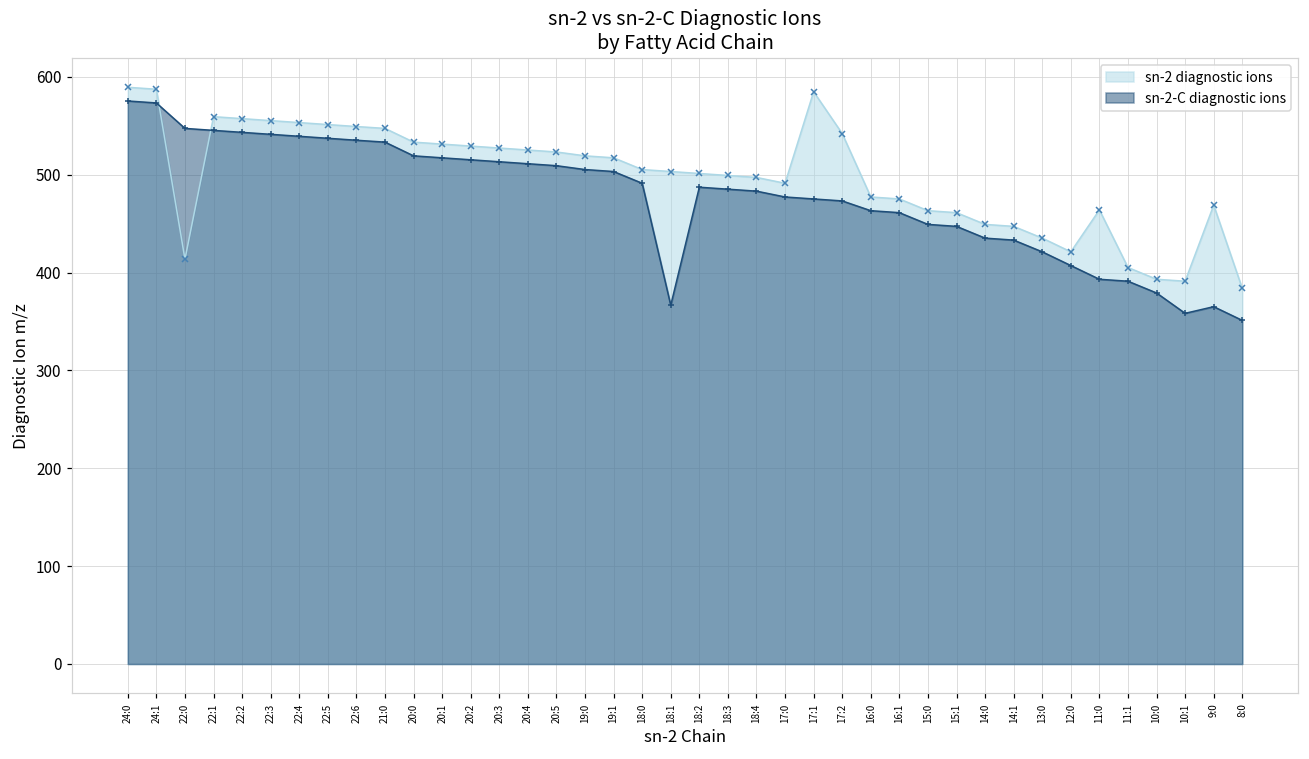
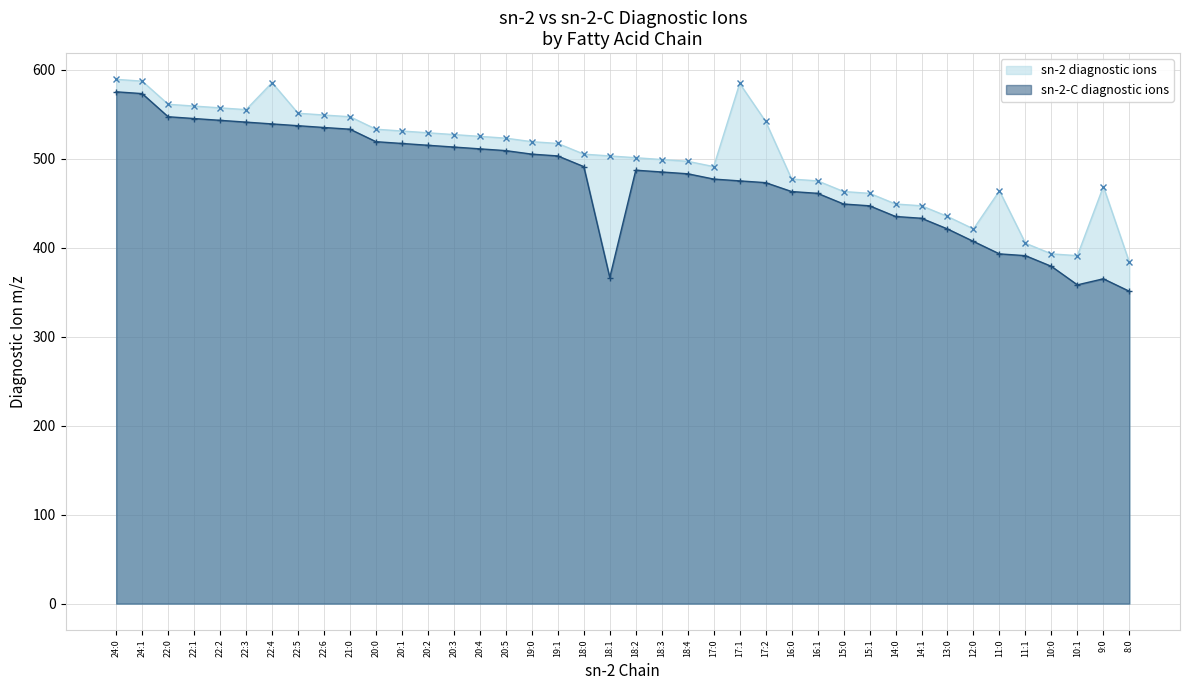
sn-2 diagnostic ions, 22:0: 410 -> 560
sn-2 diagnostic ions, 22:4: 550 -> 590
